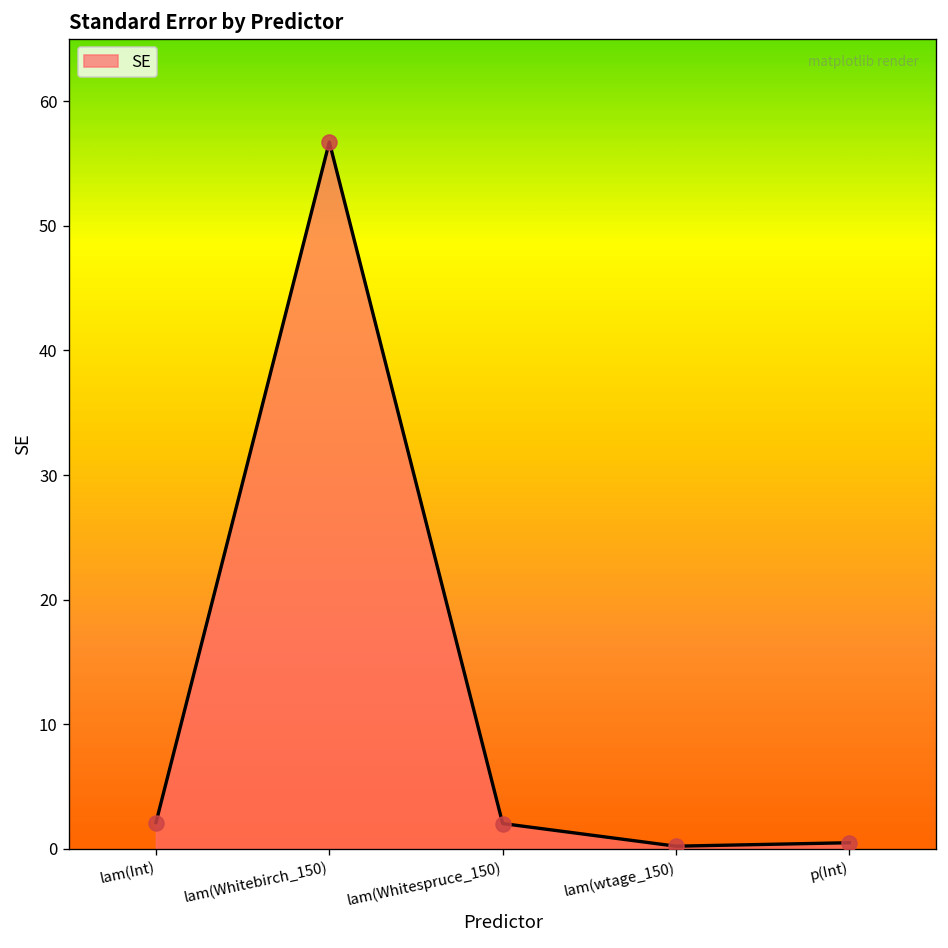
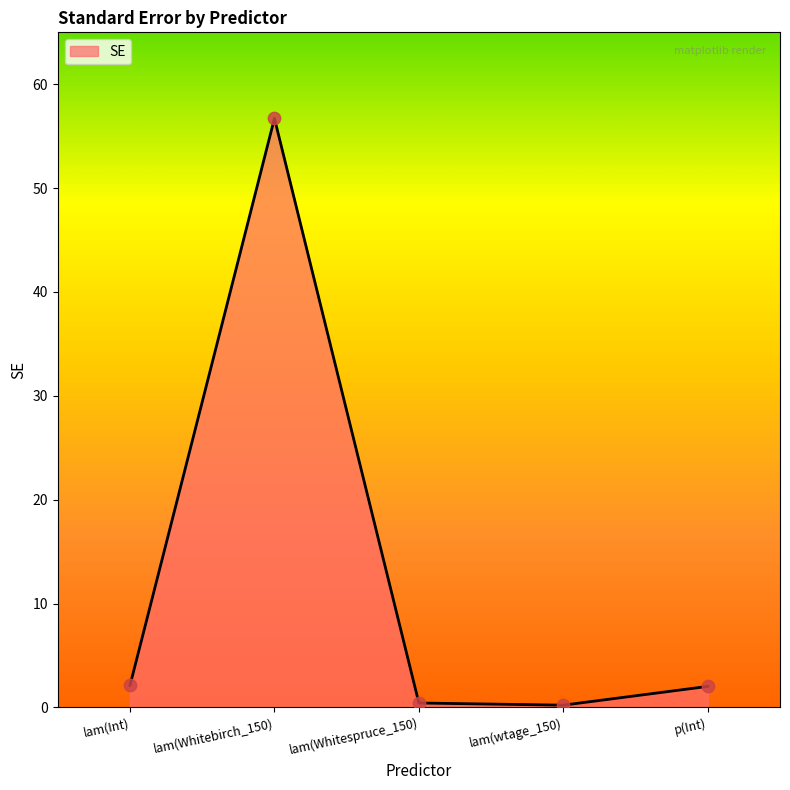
lam(Whitespruce_150): 2.0 -> 0.4
p(Int): 0.5 -> 2.0
